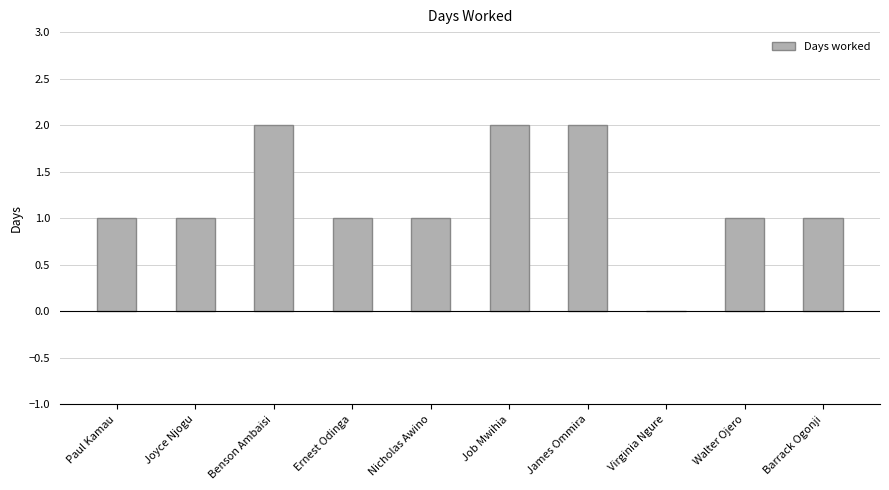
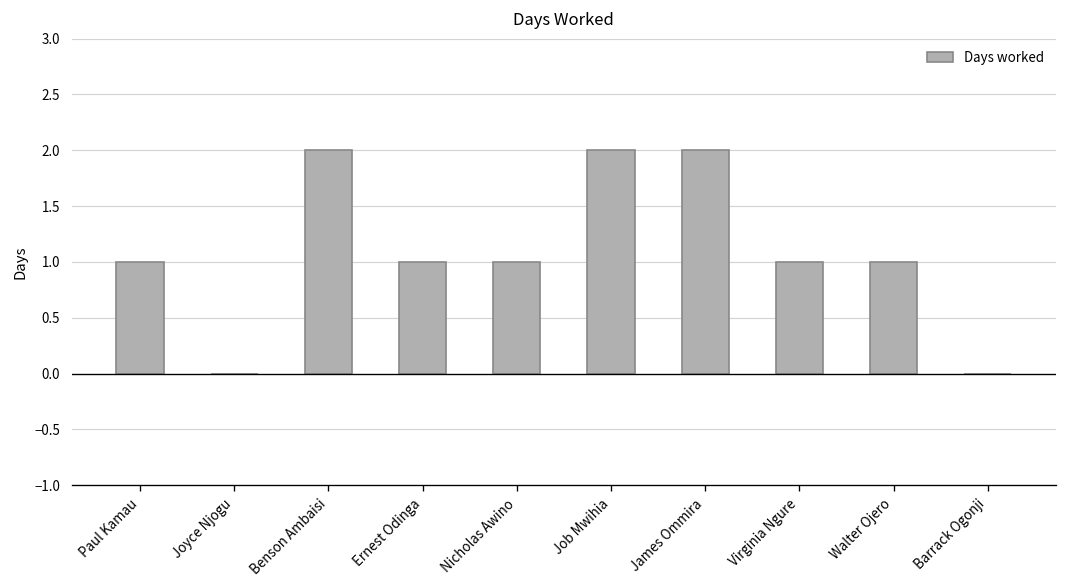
Joyce Njogu: 1 -> 0
Virginia Ngure: 0 -> 1
Barrack Ogonji: 1 -> 0
